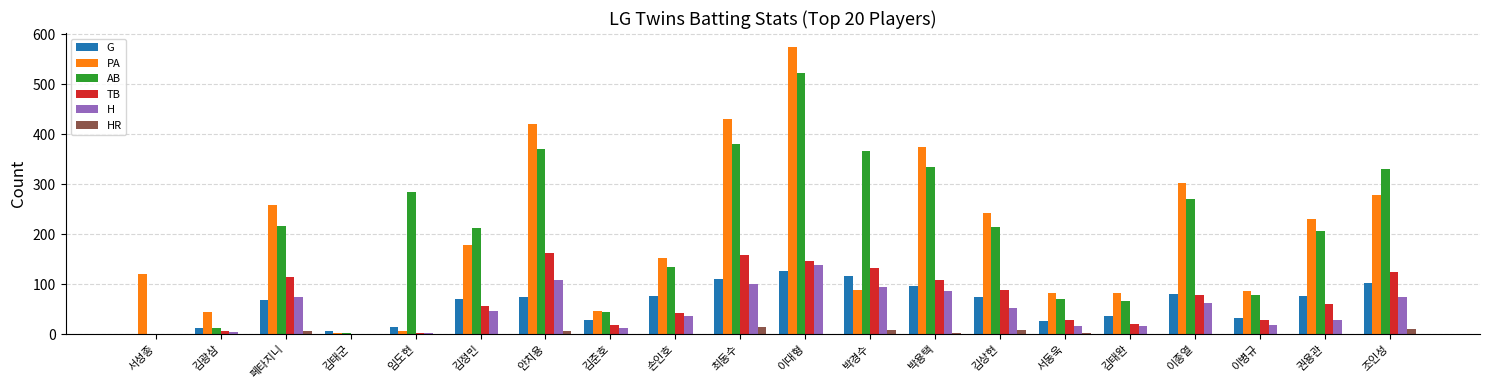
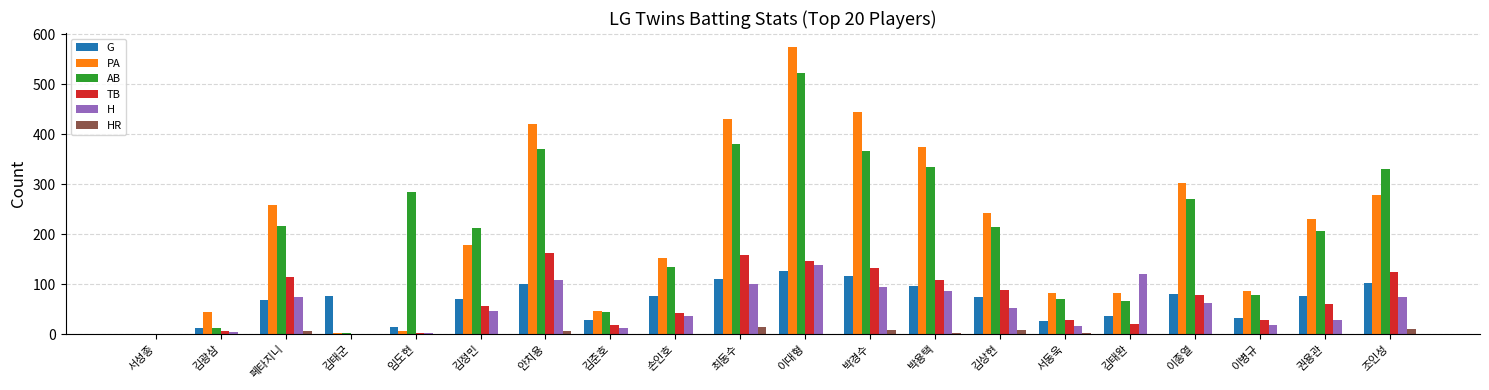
PA, 서성종: 120 -> 0
G, 김태군: 10 -> 80
G, 안치용: 70 -> 100
PA, 박경수: 90 -> 440
H, 김태완: 20 -> 120
